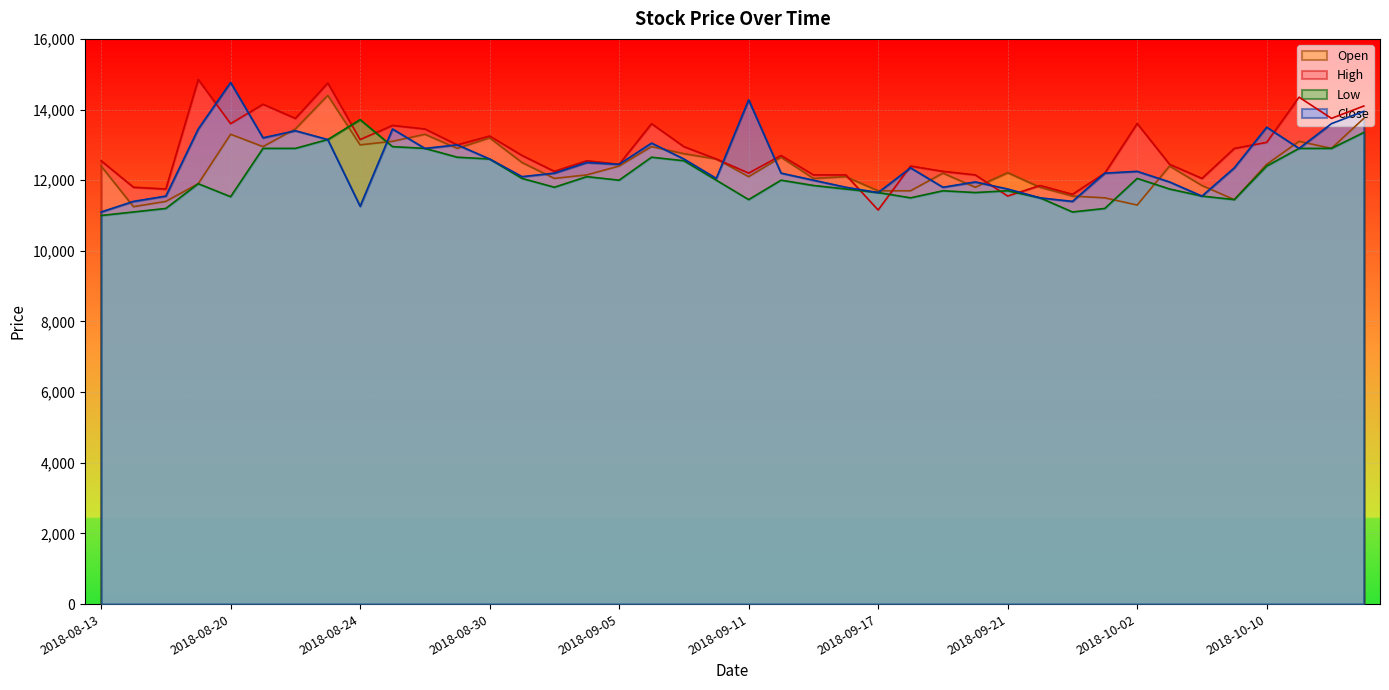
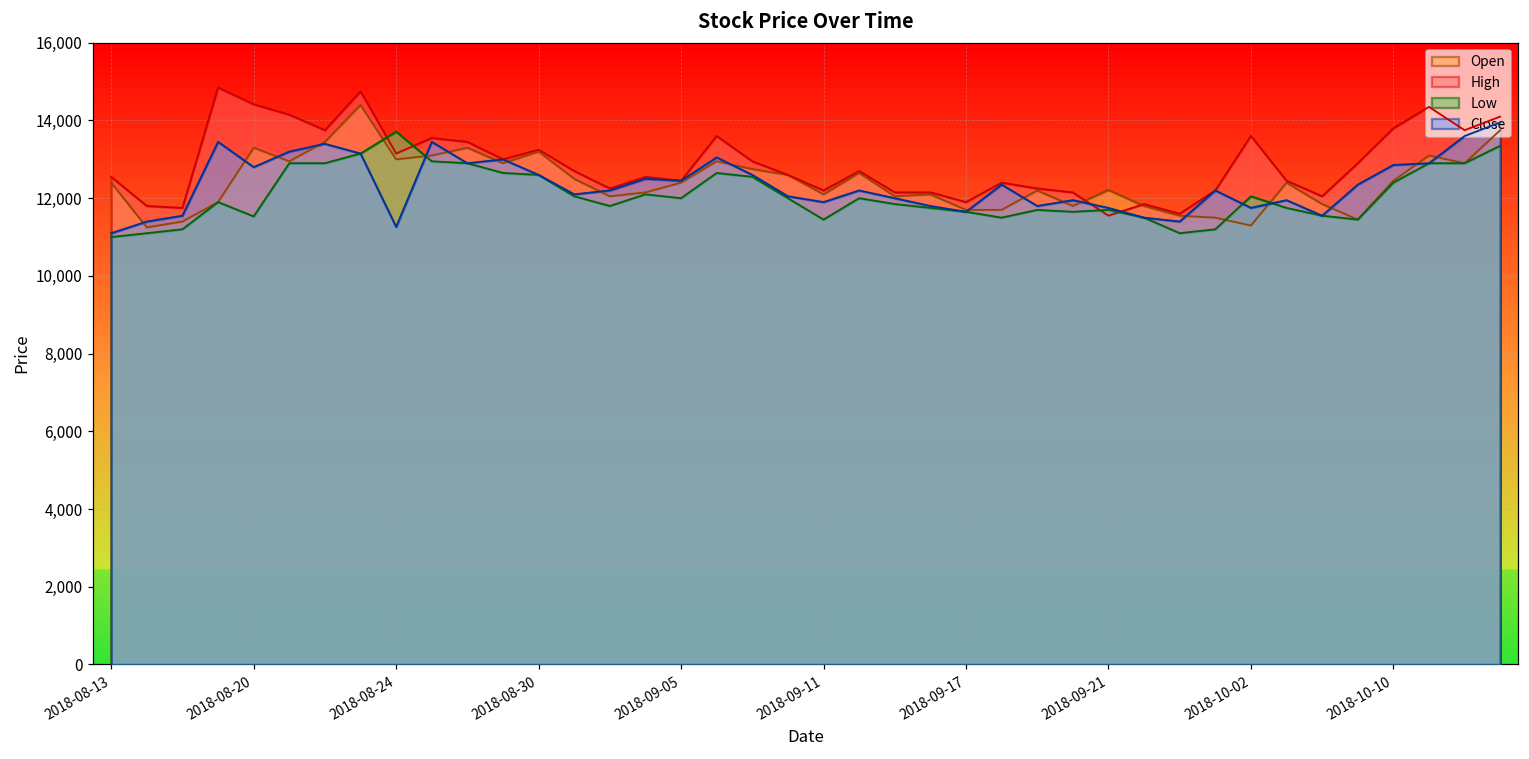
High, 2018-08-20: 13,600 -> 14,400
Close, 2018-08-20: 14,800 -> 12,800
Close, 2018-09-11: 14,300 -> 11,900
High, 2018-09-17: 11,200 -> 11,900
Close, 2018-10-02: 12,300 -> 11,800
High, 2018-10-10: 13,100 -> 13,800
Close, 2018-10-10: 13,500 -> 12,900
